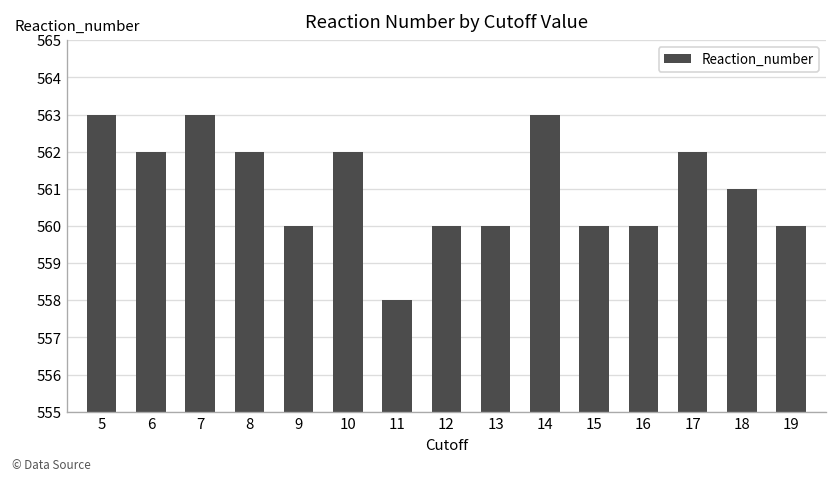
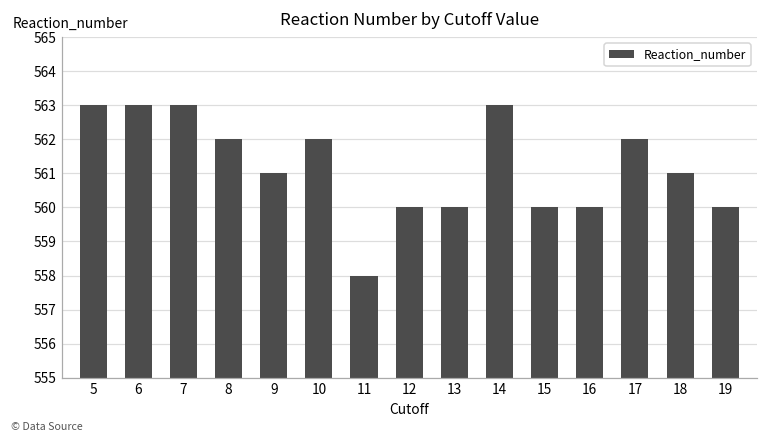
6: 562 -> 563
9: 560 -> 561
